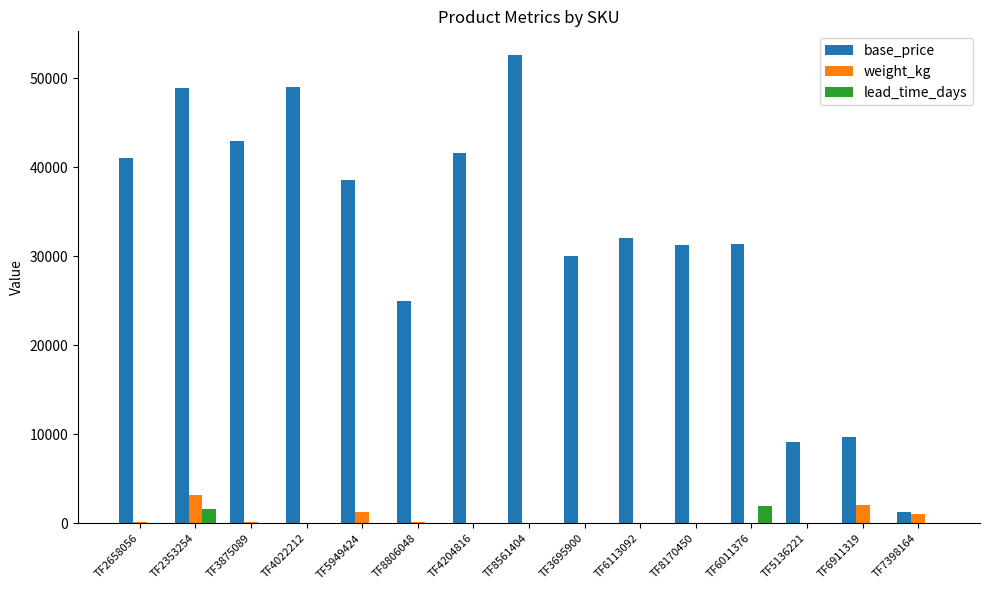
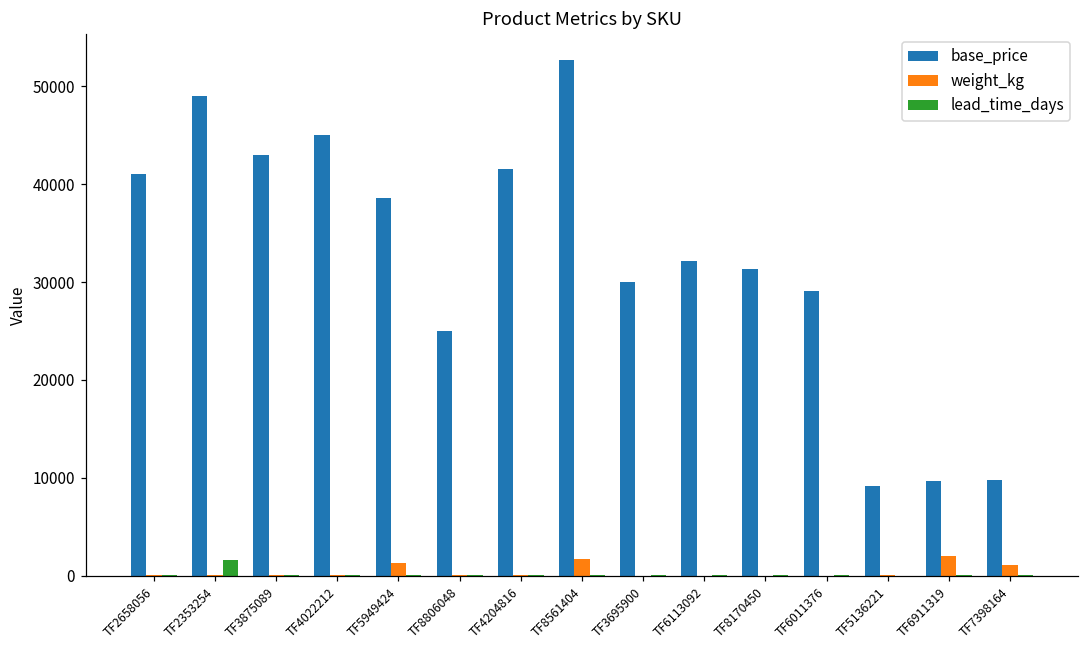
weight_kg, TF2353254: 3000 -> 0
base_price, TF4022212: 49000 -> 45000
weight_kg, TF8561404: 0 -> 2000
base_price, TF6011376: 31000 -> 29000
lead_time_days, TF6011376: 2000 -> 0
base_price, TF7398164: 1000 -> 10000
